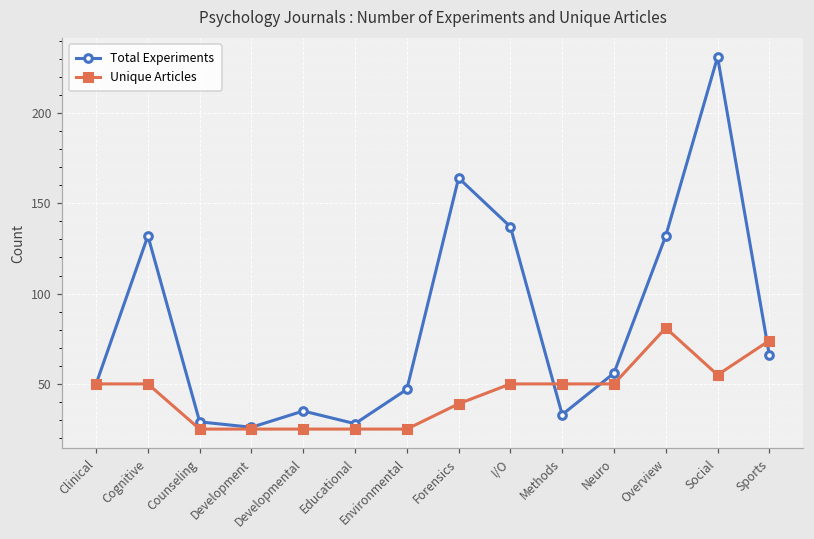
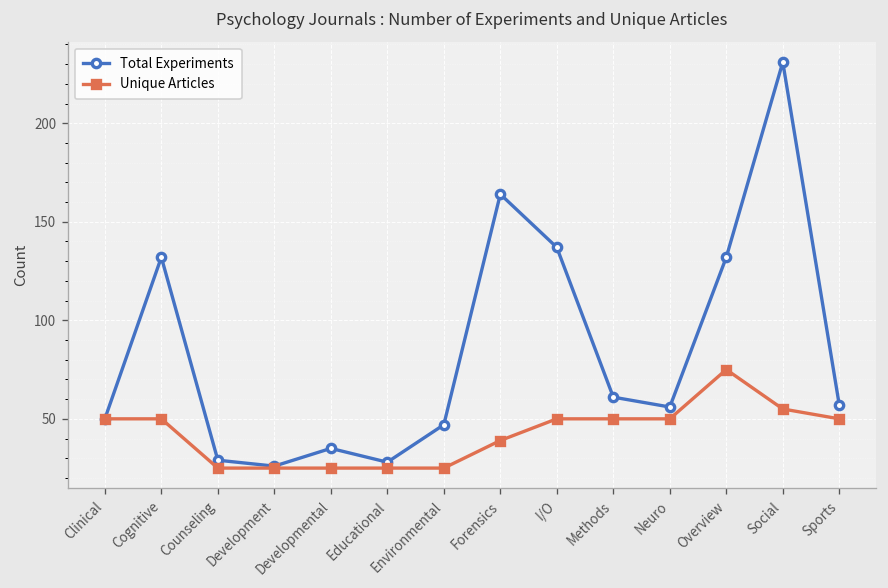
Total Experiments, Methods: 33 -> 61
Unique Articles, Overview: 81 -> 75
Total Experiments, Sports: 66 -> 57
Unique Articles, Sports: 74 -> 50
